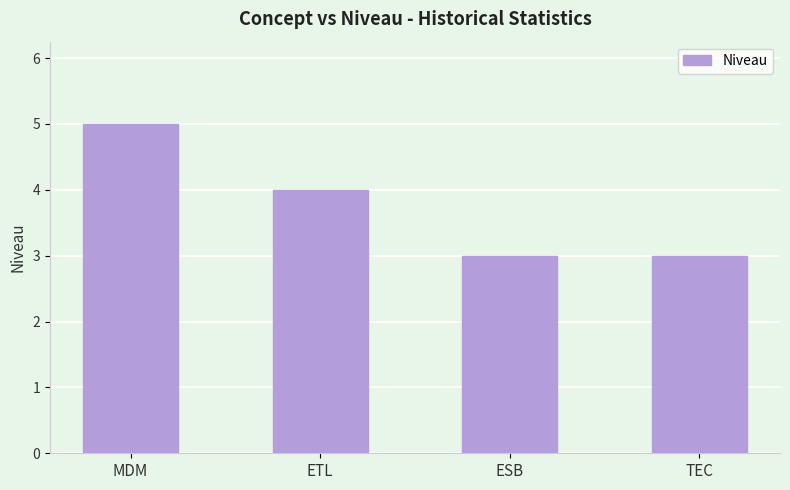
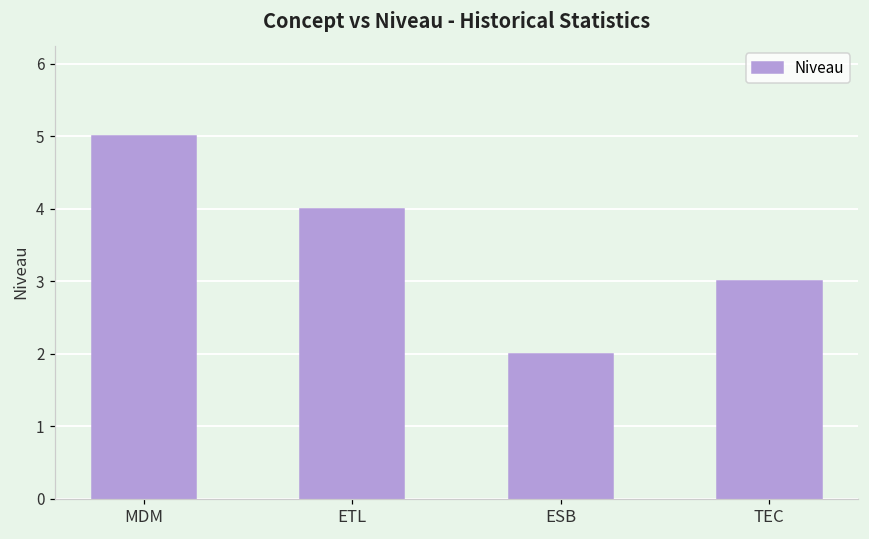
ESB: 3 -> 2
